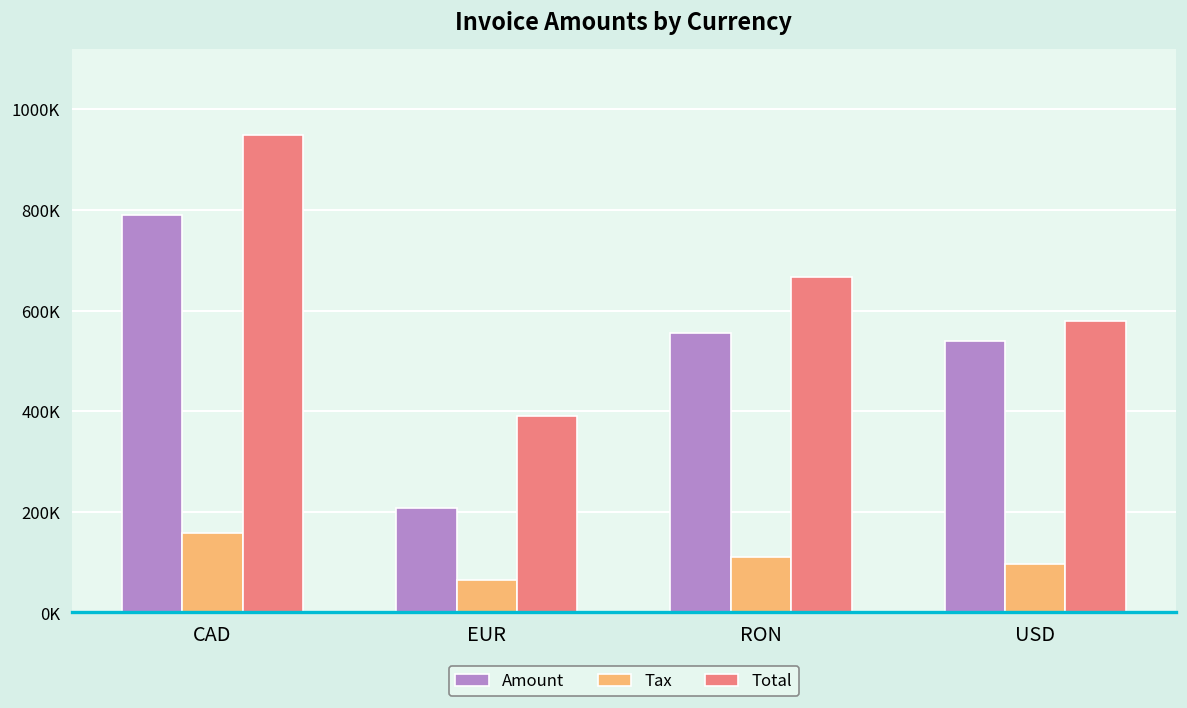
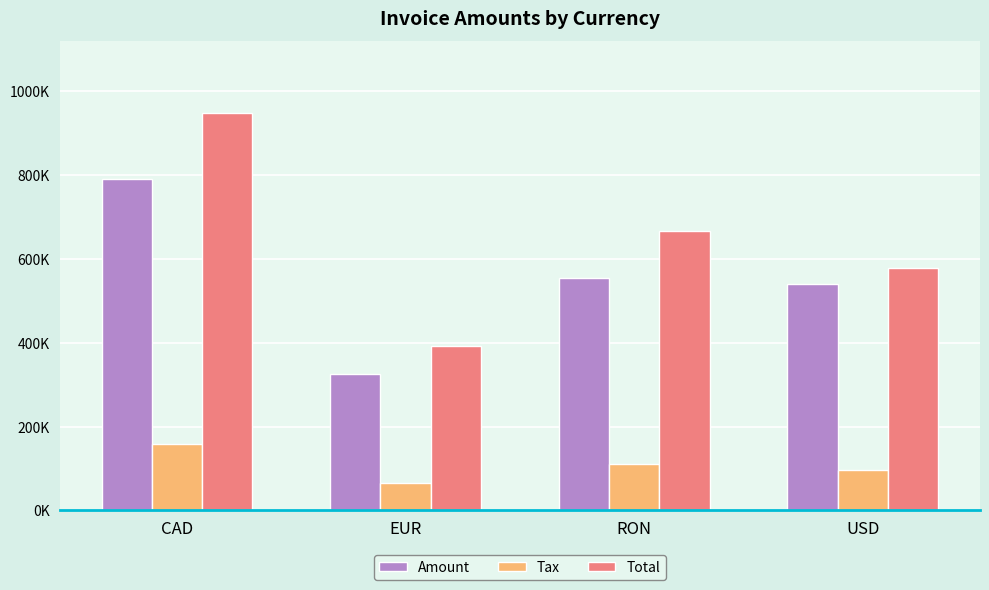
Amount, EUR: 210000 -> 330000
